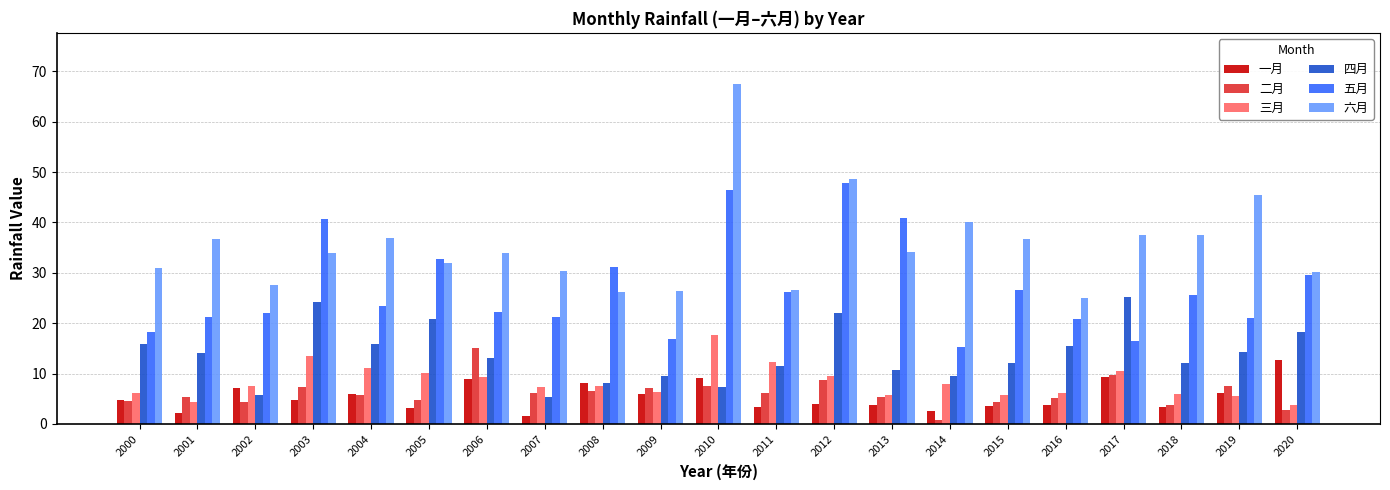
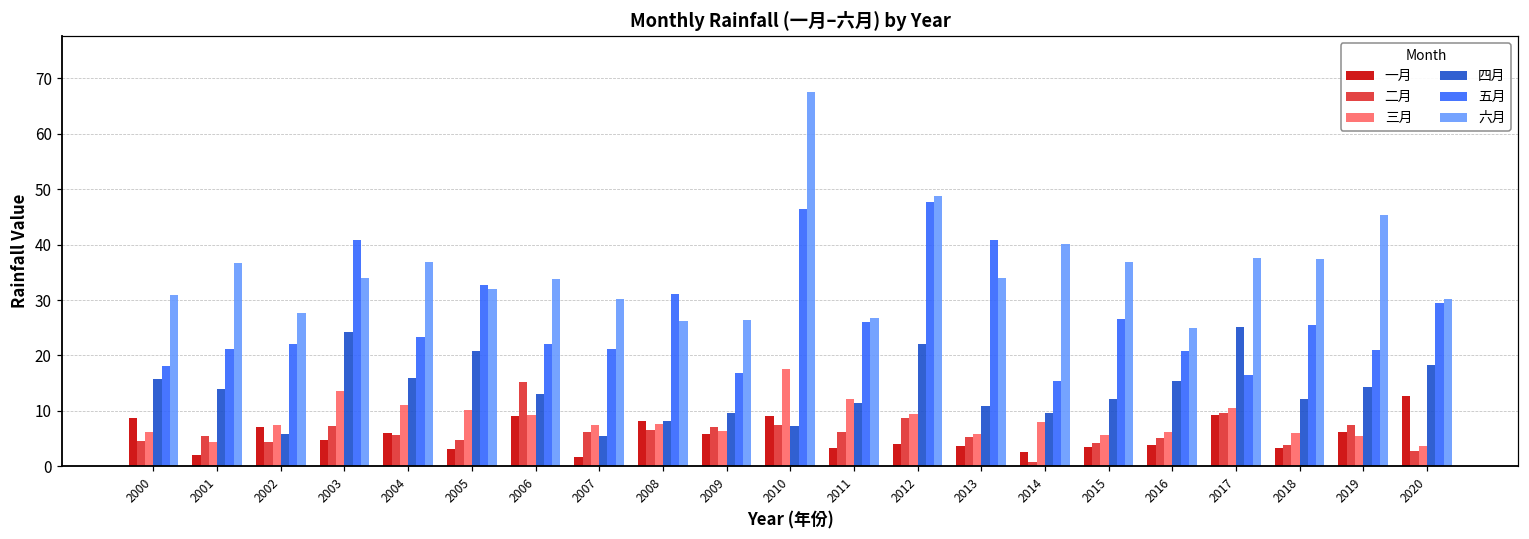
一月, 2000: 5 -> 9
